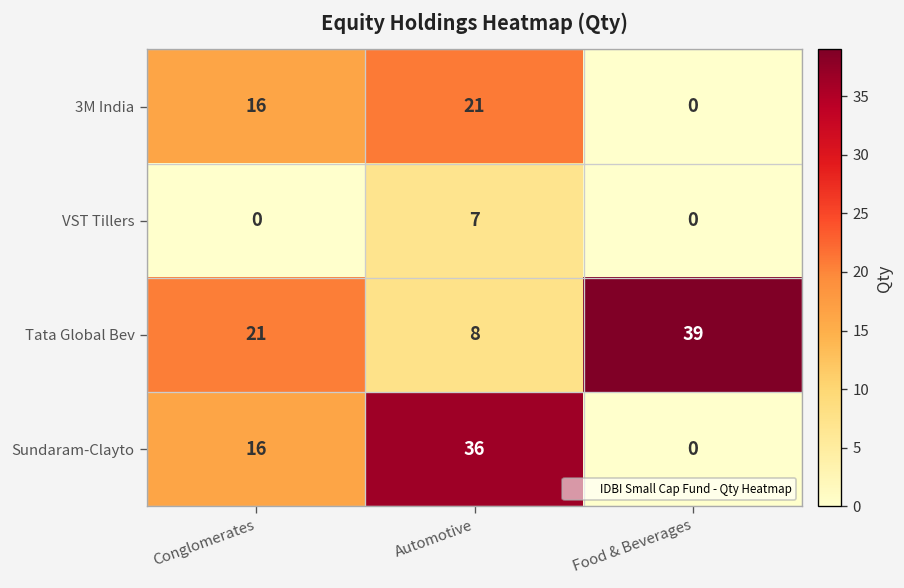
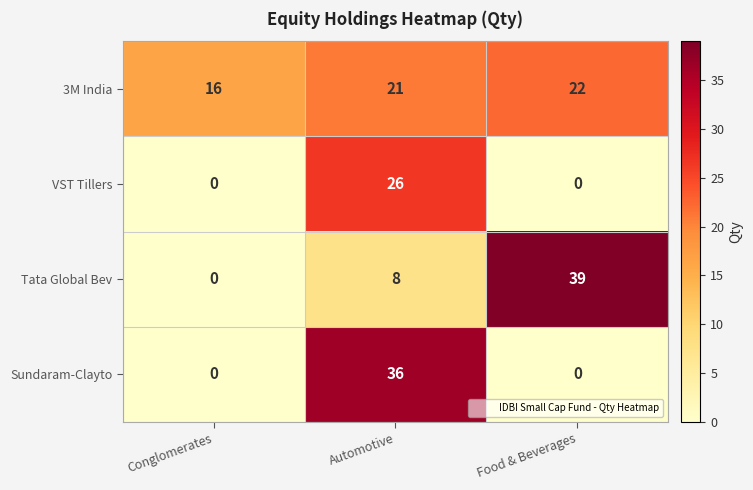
3M India, Food & Beverages: 0 -> 22
VST Tillers, Automotive: 7 -> 26
Tata Global Bev, Conglomerates: 21 -> 0
Sundaram-Clayto, Conglomerates: 16 -> 0
